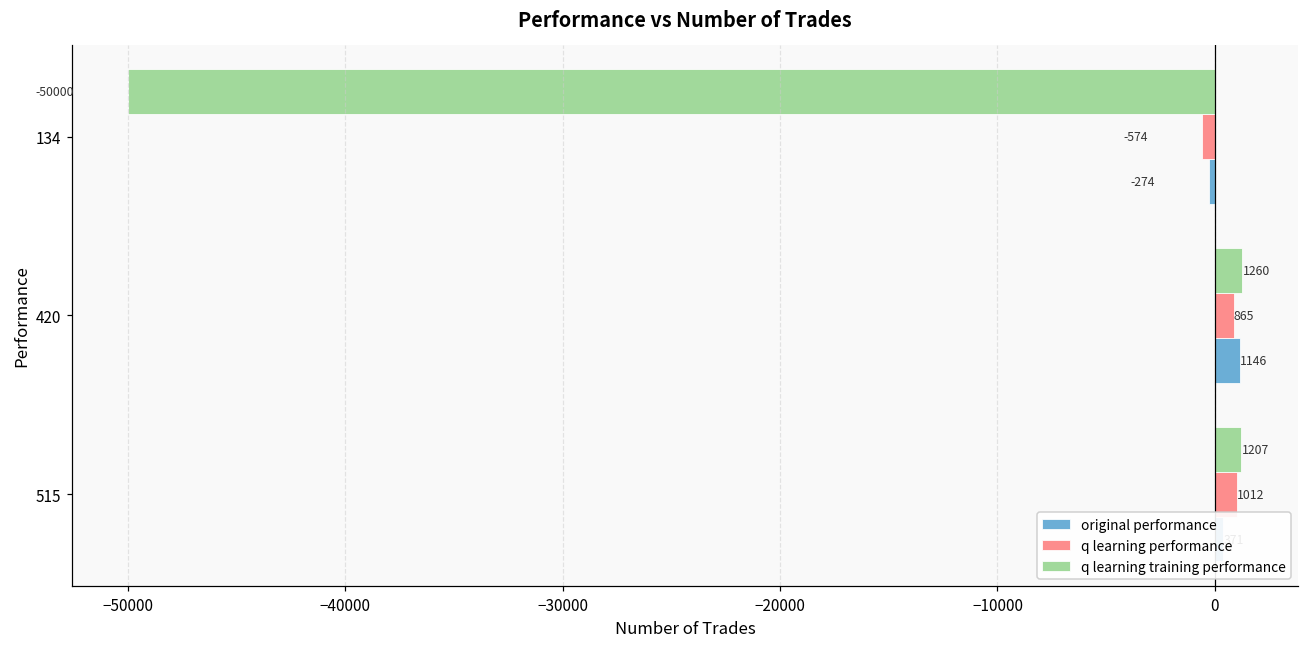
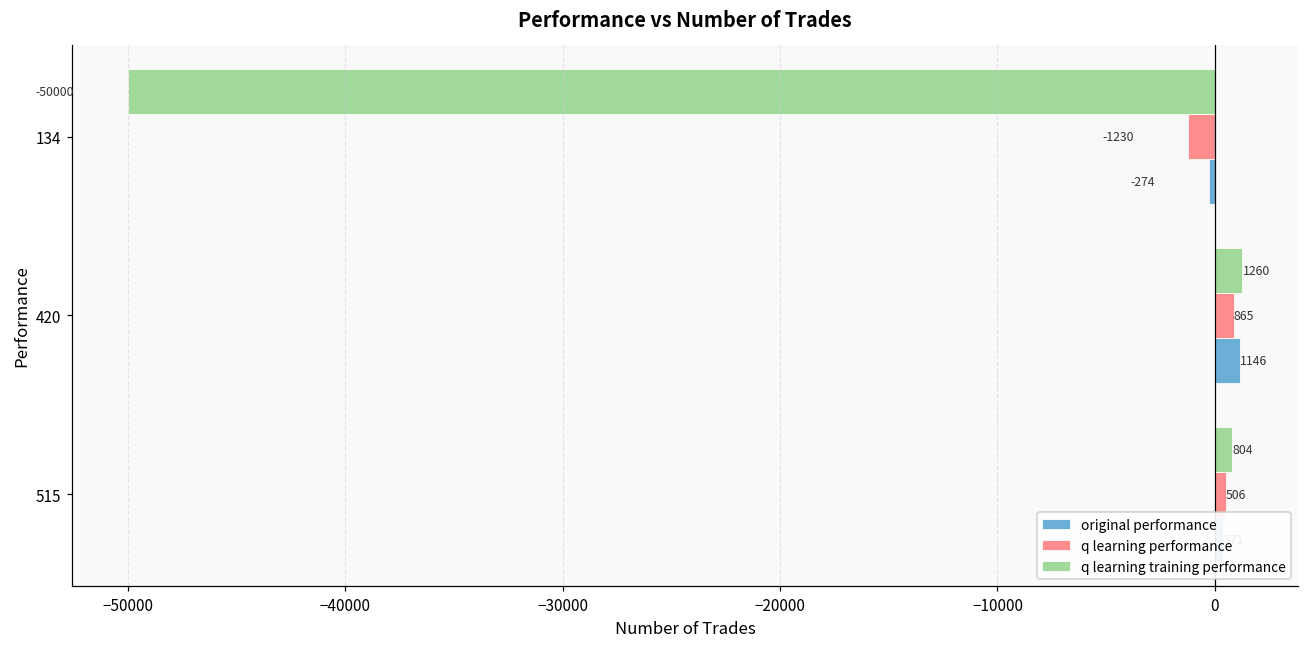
q learning performance, 134: -574 -> -1230
q learning training performance, 515: 1207 -> 804
q learning performance, 515: 1012 -> 506
